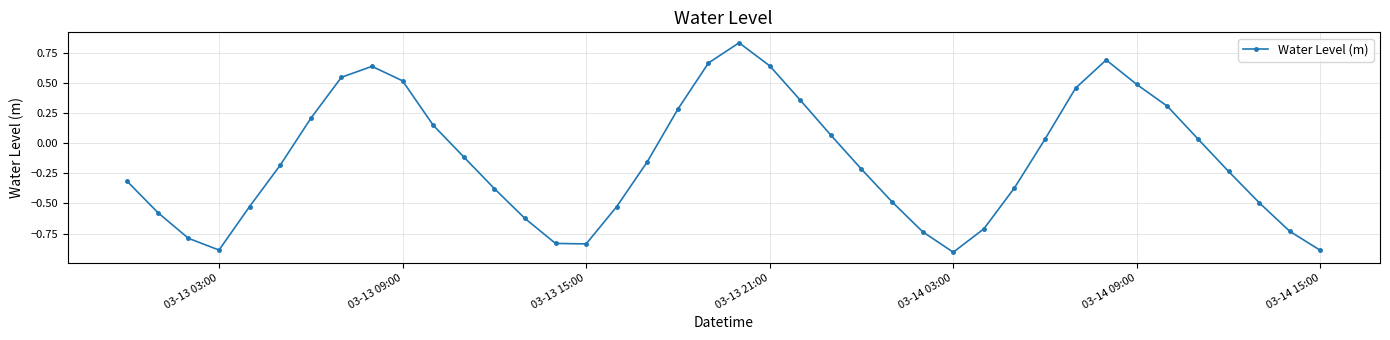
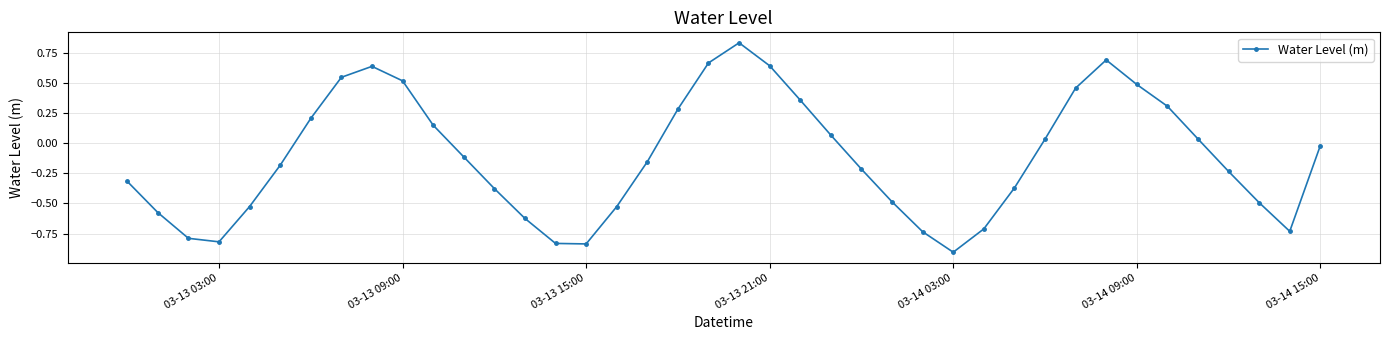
03-13 03:00: -0.89 -> -0.82
03-14 15:00: -0.89 -> -0.02
